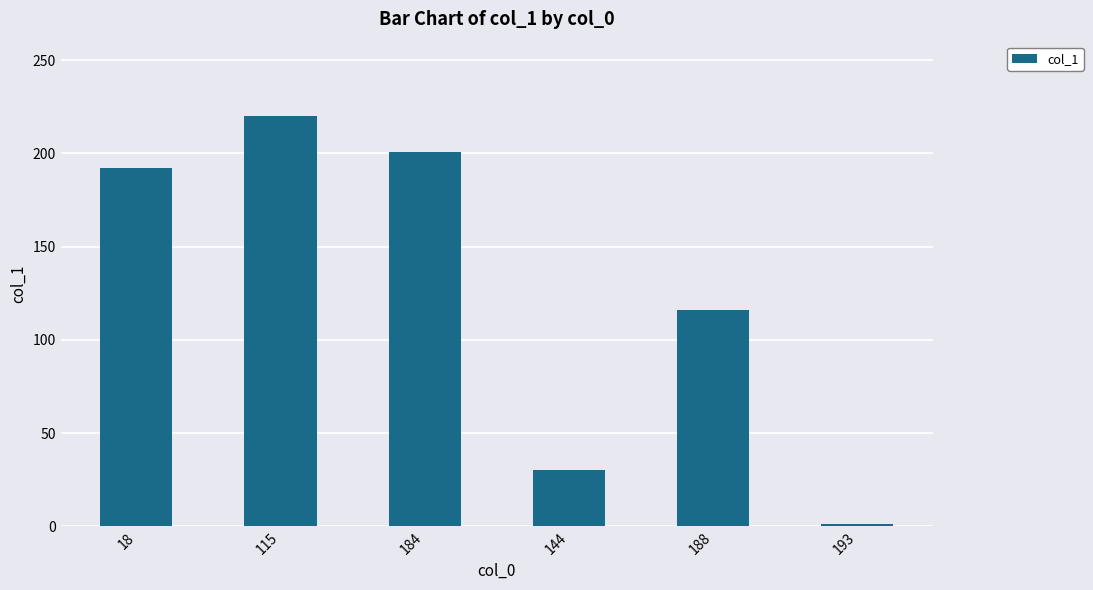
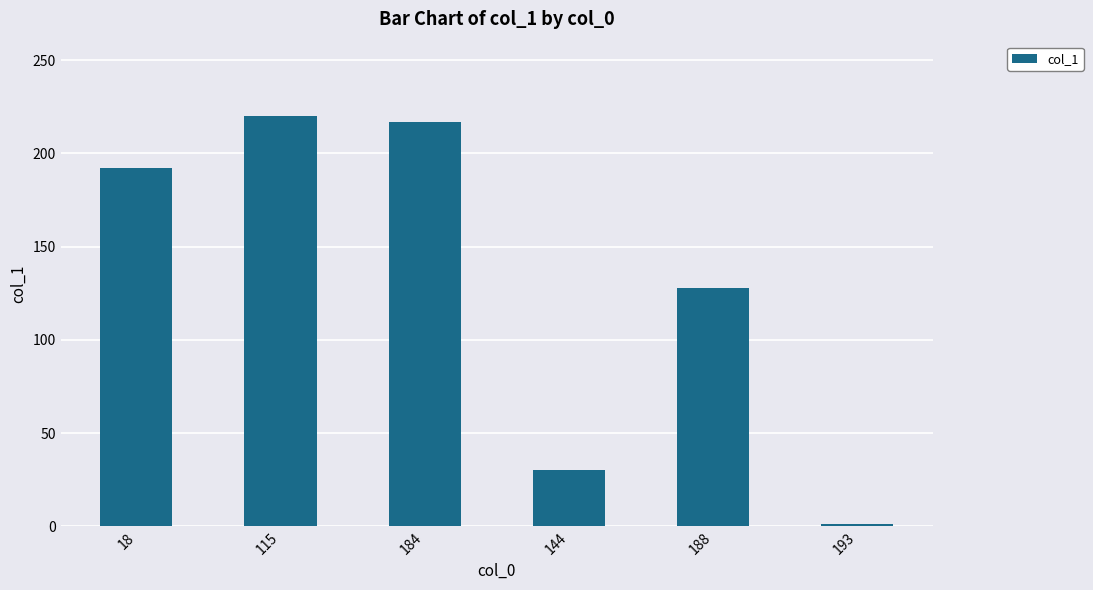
184: 201 -> 217
188: 116 -> 128
